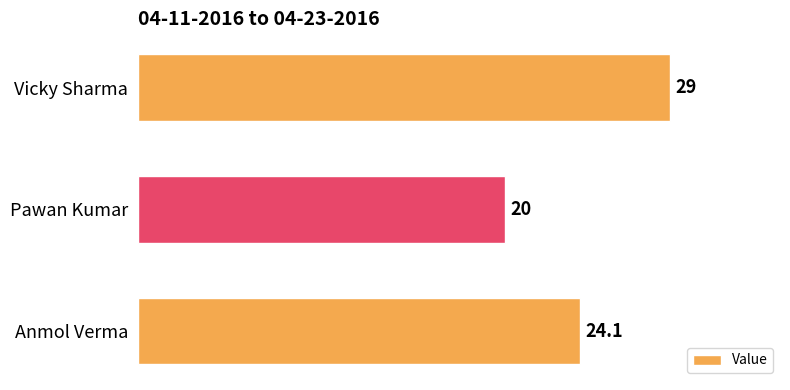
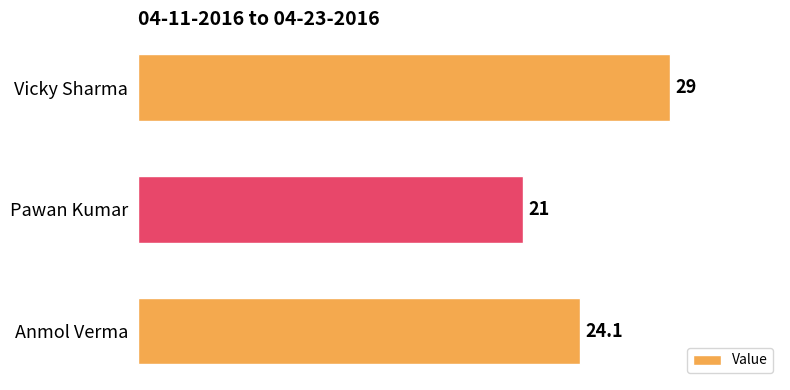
Pawan Kumar: 20 -> 21
